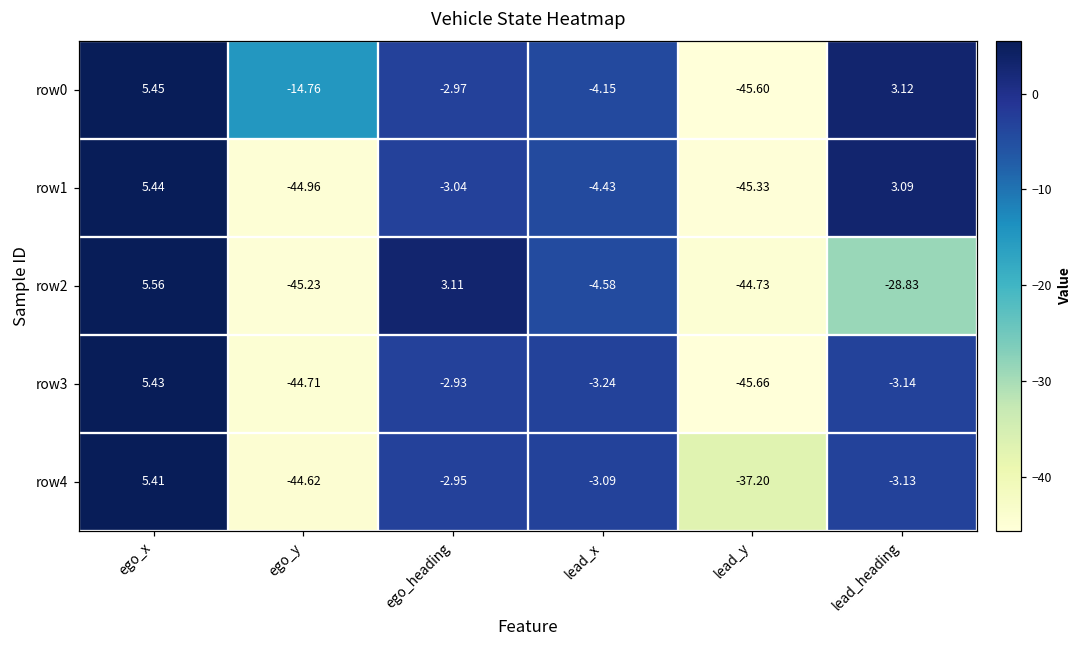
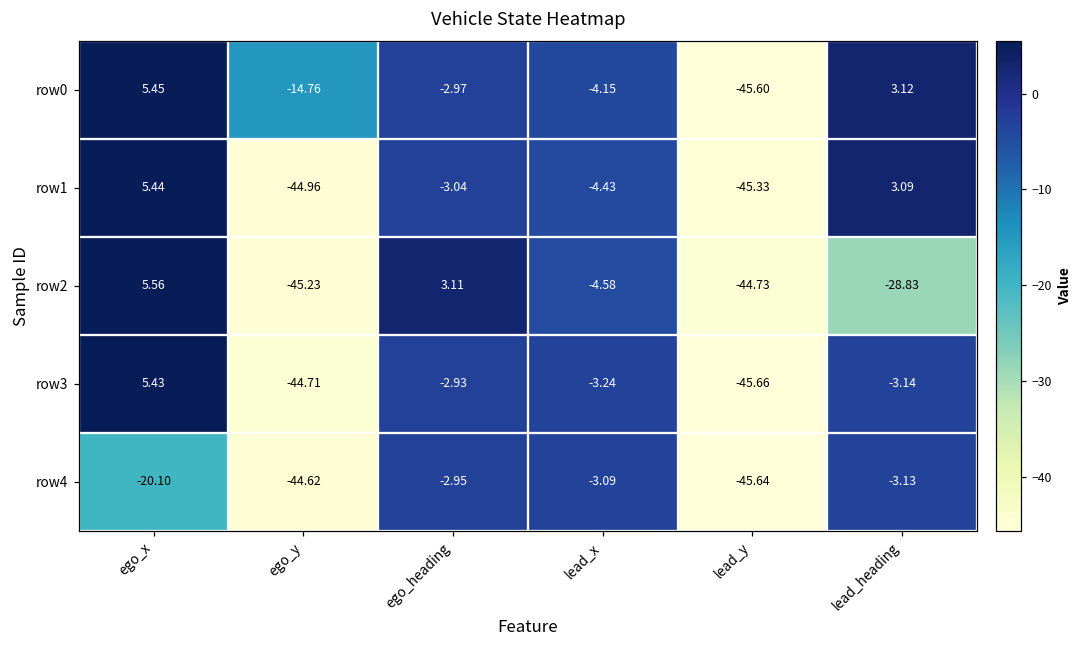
row4, ego_x: 5.41 -> -20.10
row4, lead_y: -37.20 -> -45.64
